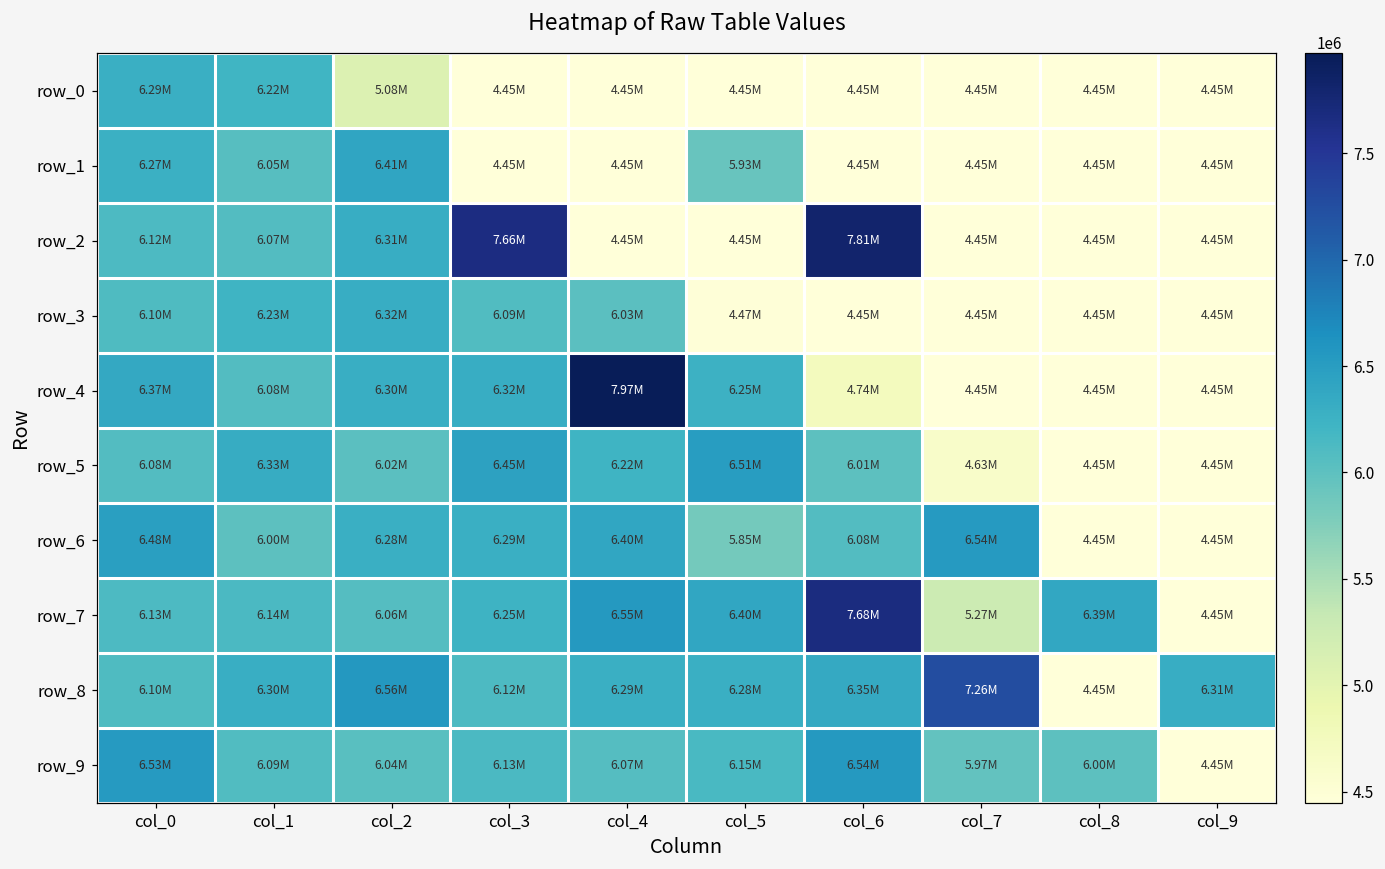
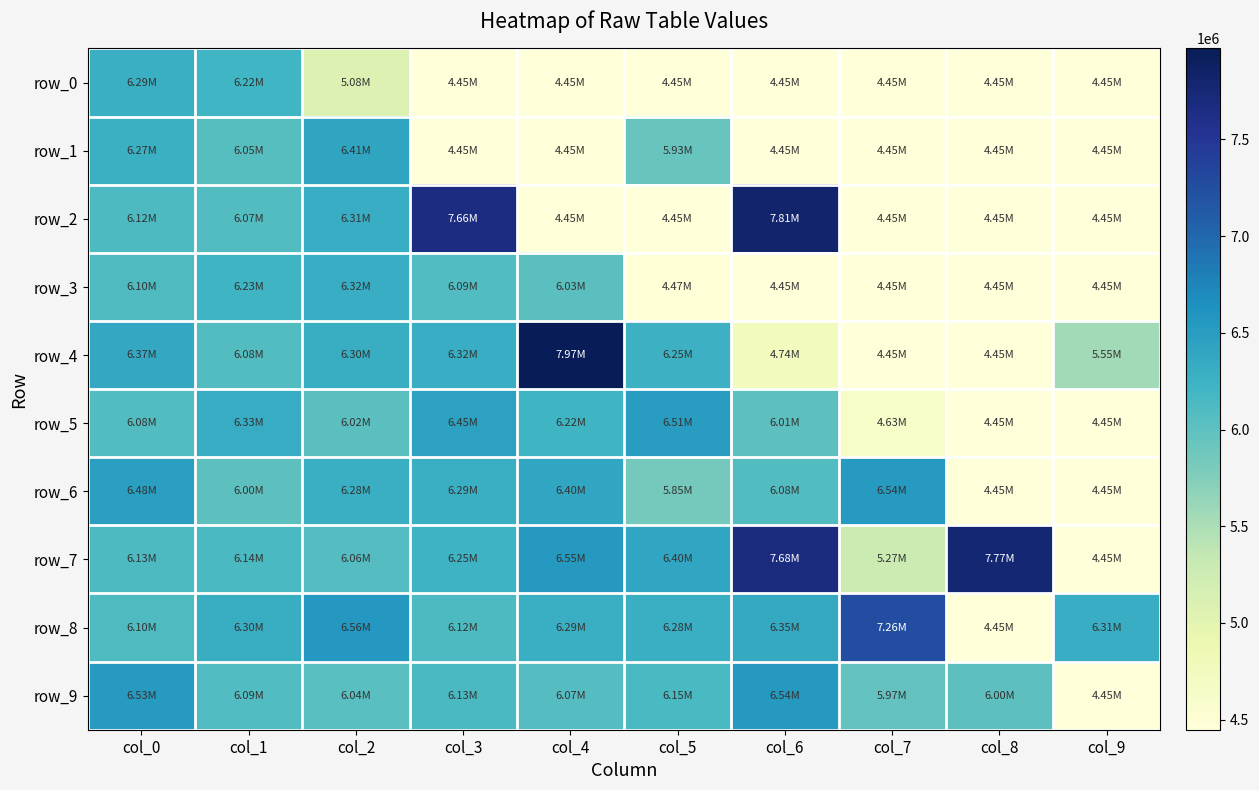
row_4, col_9: 4.45M -> 5.55M
row_7, col_8: 6.39M -> 7.77M
